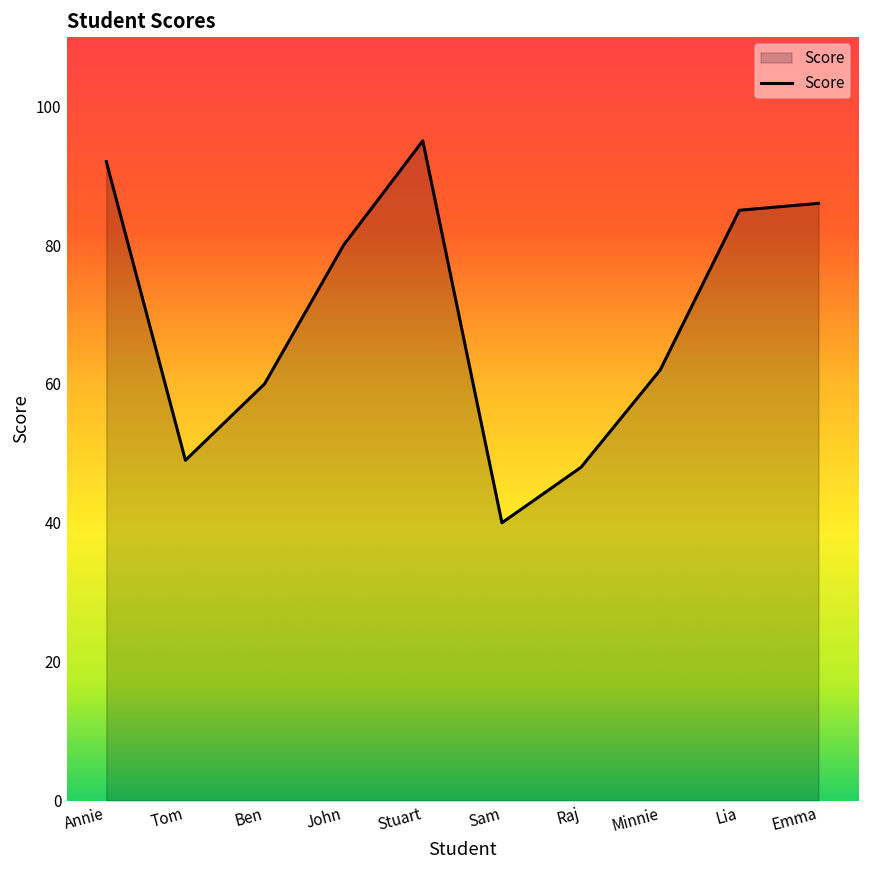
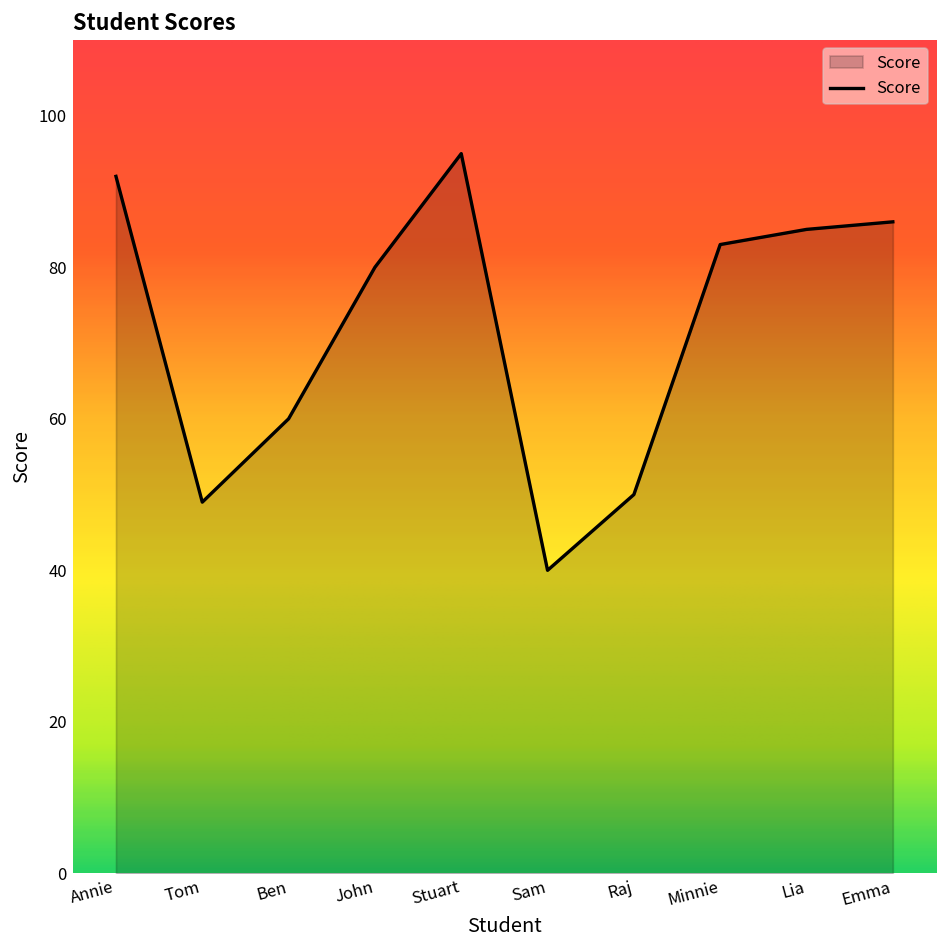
Raj: 48 -> 50
Minnie: 62 -> 83
